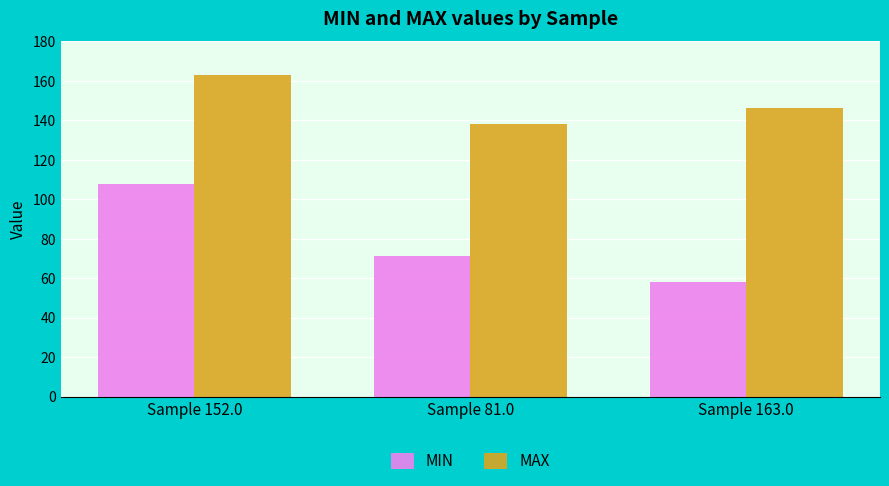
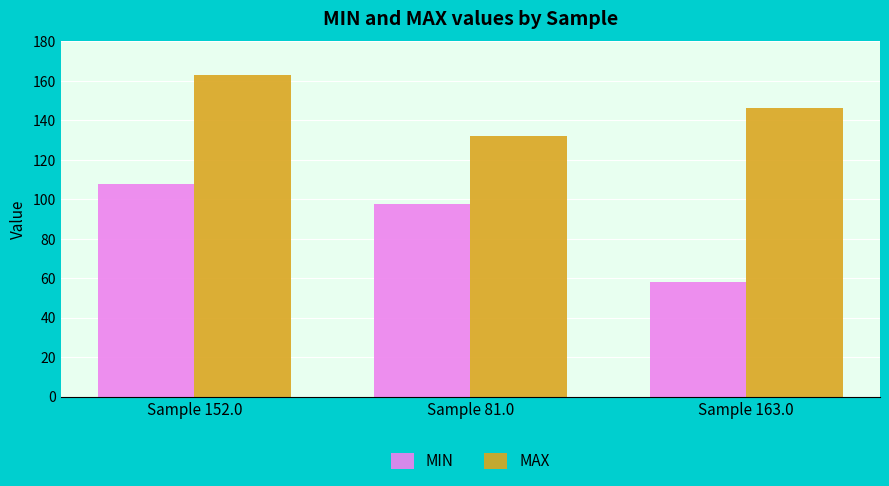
MIN, Sample 81.0: 71 -> 98
MAX, Sample 81.0: 138 -> 132
